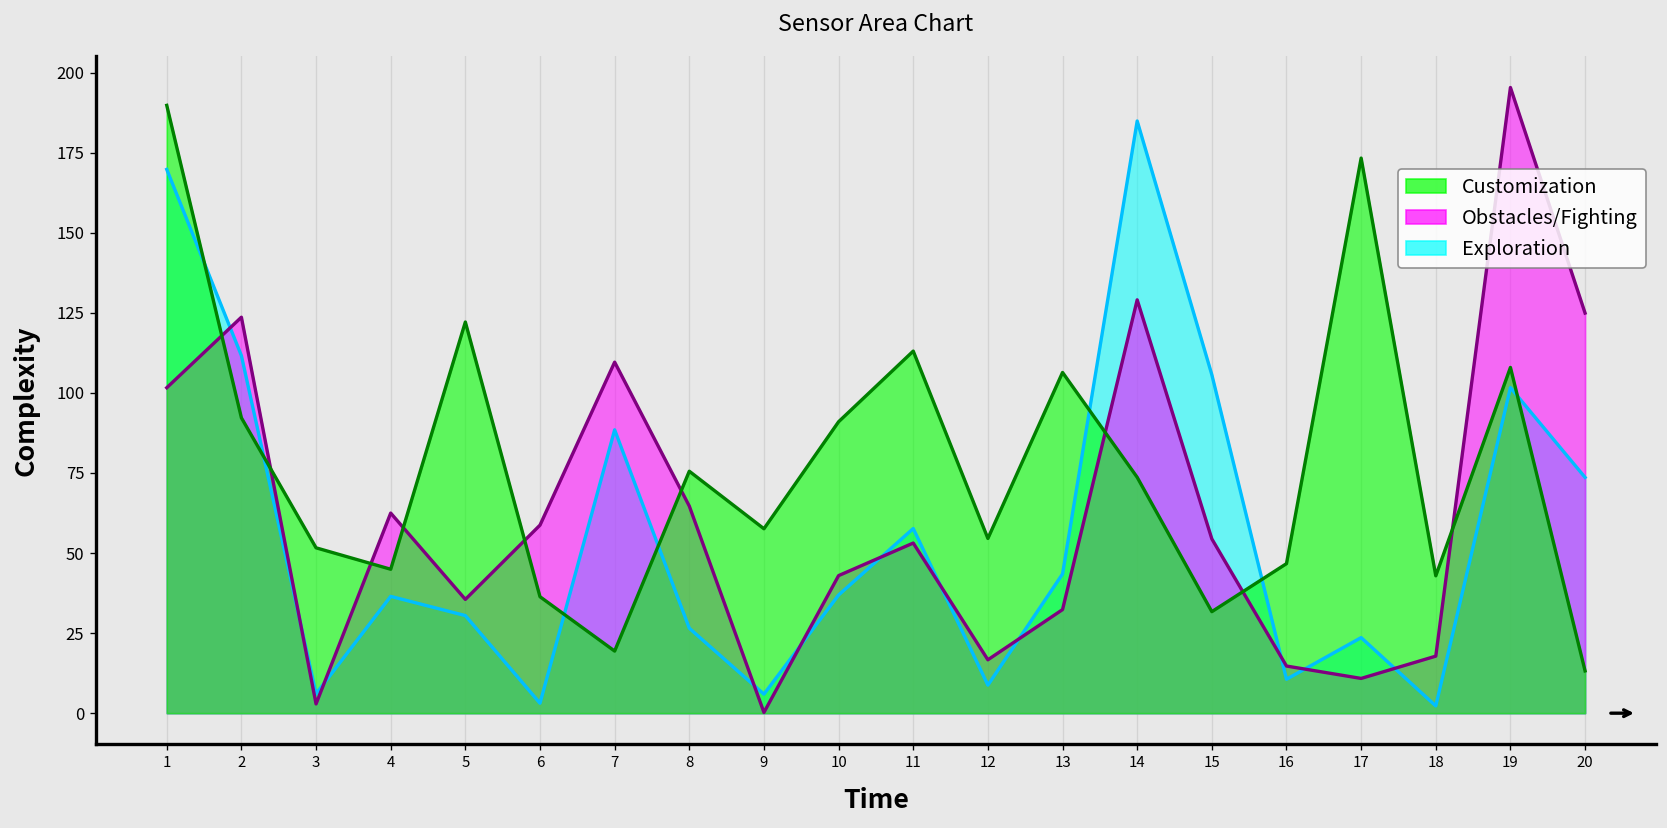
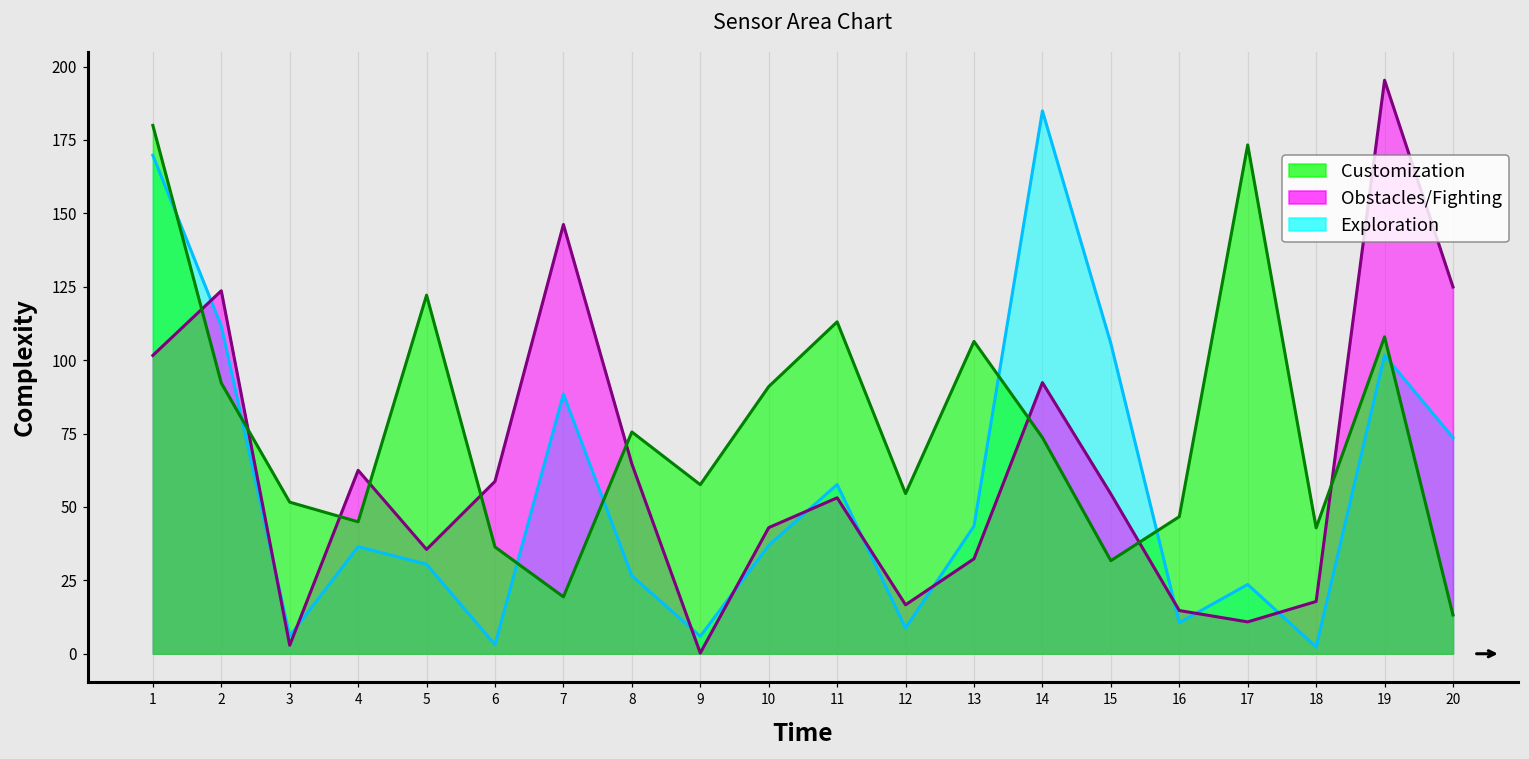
Customization, 1: 190 -> 180
Obstacles/Fighting, 7: 110 -> 146
Obstacles/Fighting, 14: 129 -> 92
